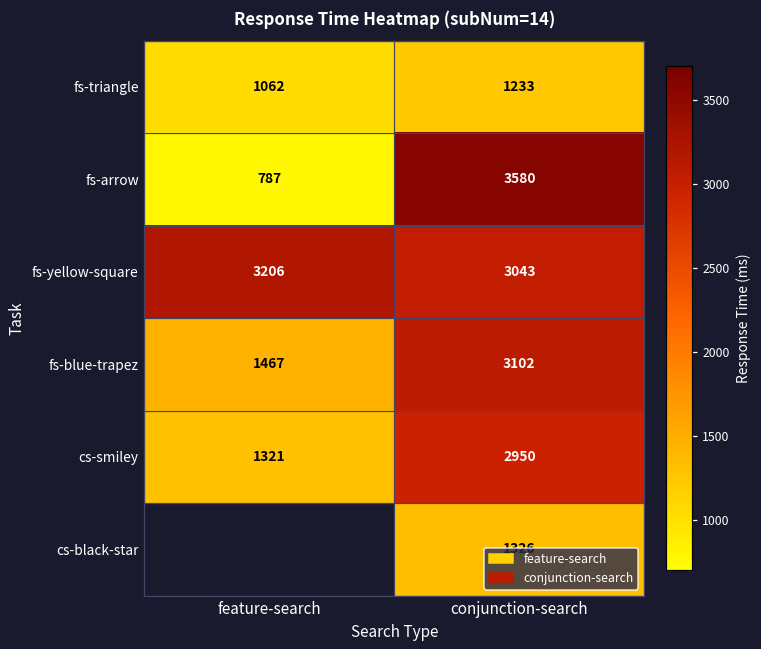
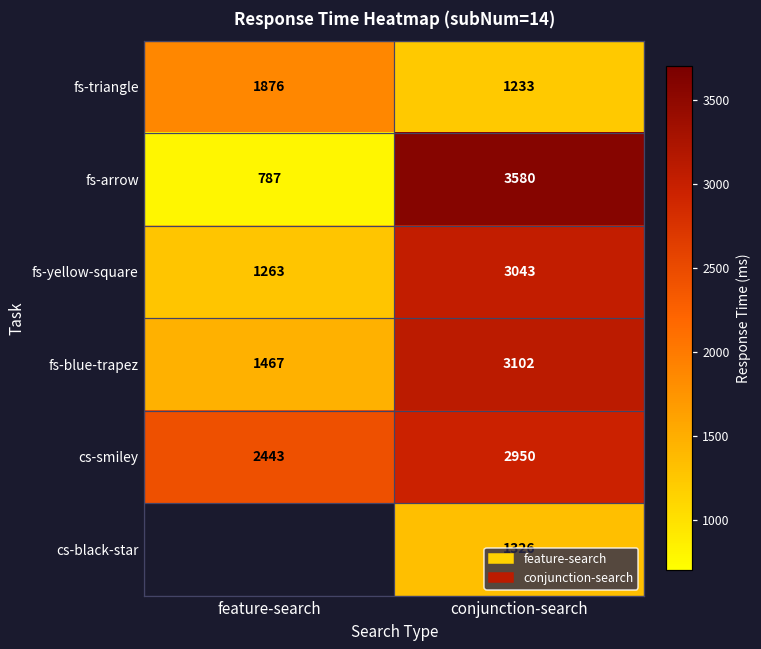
fs-triangle, feature-search: 1062 -> 1876
fs-yellow-square, feature-search: 3206 -> 1263
cs-smiley, feature-search: 1321 -> 2443
